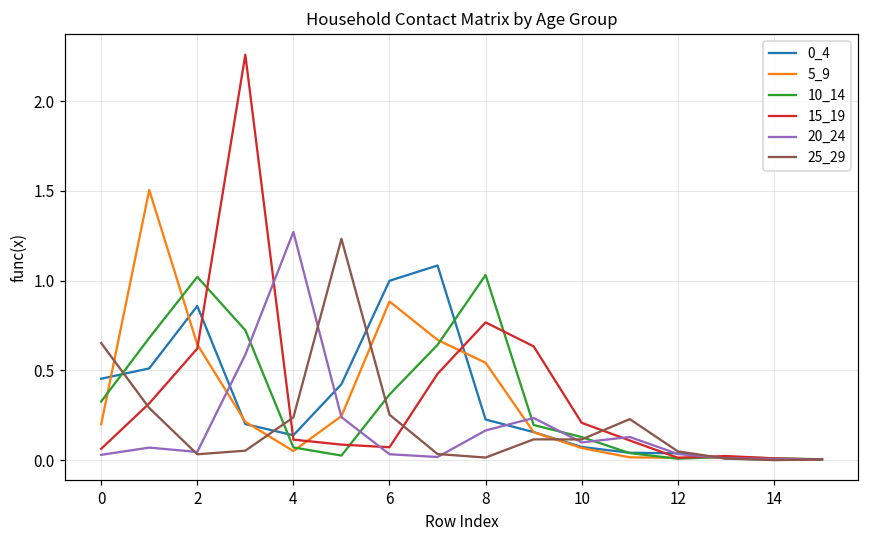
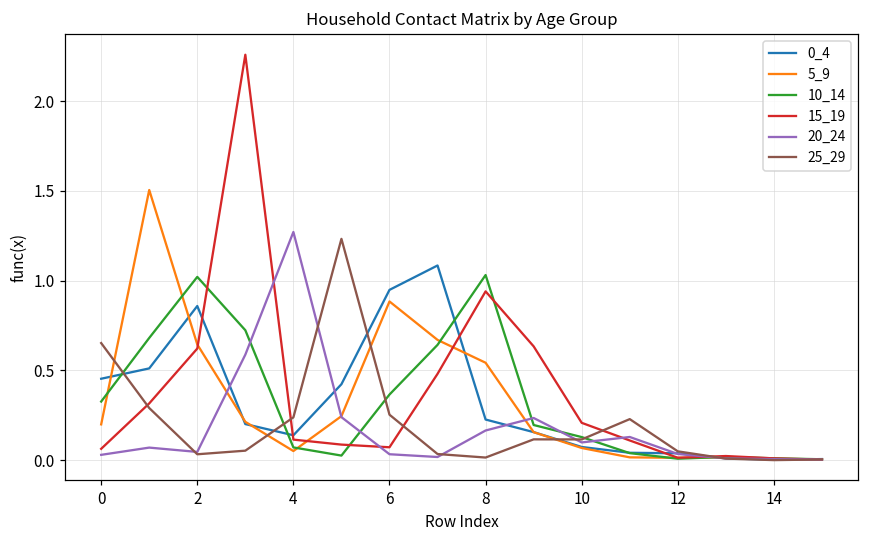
0_4, 6: 1.00 -> 0.95
15_19, 8: 0.77 -> 0.94
